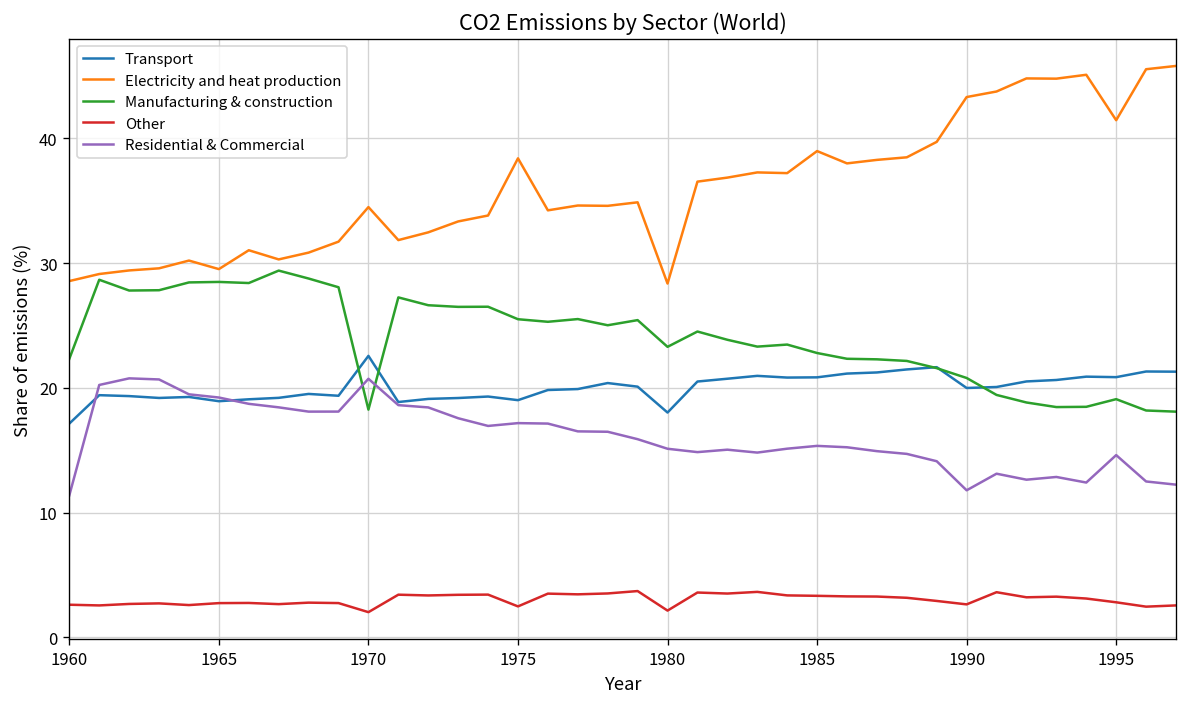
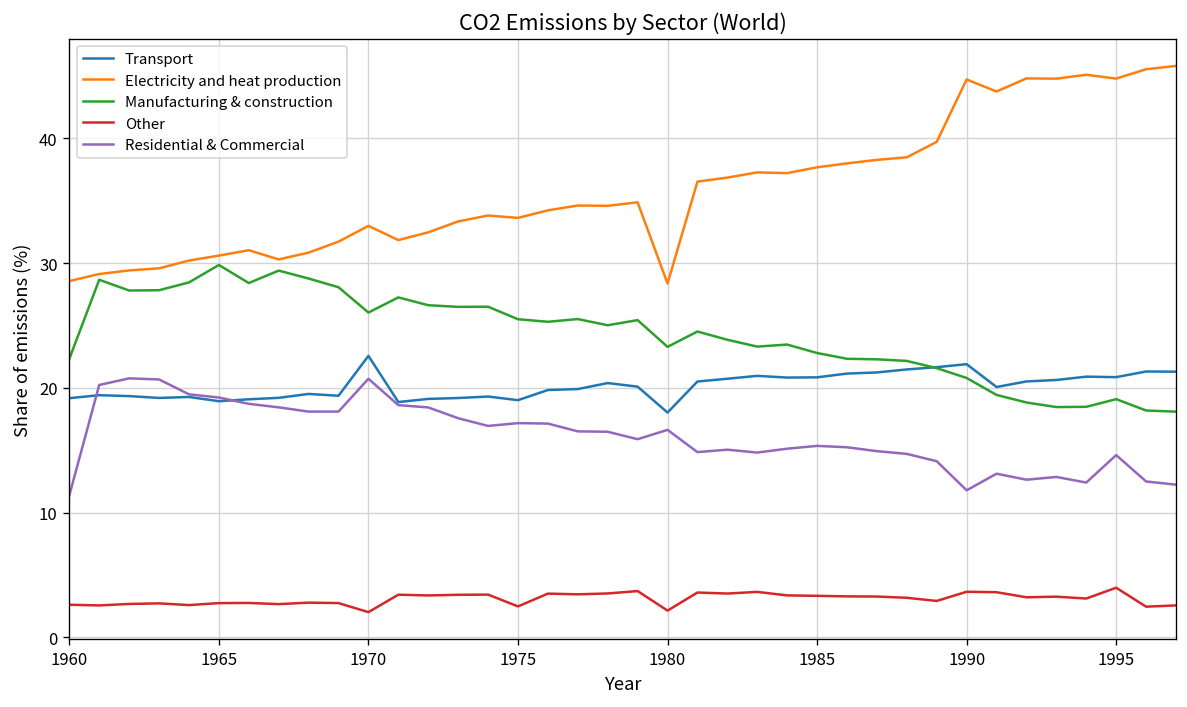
Transport, 1960: 17.1 -> 19.2
Electricity and heat production, 1965: 29.5 -> 30.6
Manufacturing & construction, 1965: 28.5 -> 29.9
Electricity and heat production, 1970: 34.5 -> 33.0
Manufacturing & construction, 1970: 18.3 -> 26.0
Electricity and heat production, 1975: 38.4 -> 33.6
Residential & Commercial, 1980: 15.1 -> 16.6
Electricity and heat production, 1985: 39.0 -> 37.7
Transport, 1990: 20.0 -> 21.9
Electricity and heat production, 1990: 43.3 -> 44.7
Other, 1990: 2.6 -> 3.7
Electricity and heat production, 1995: 41.5 -> 44.8
Other, 1995: 2.8 -> 4.0
